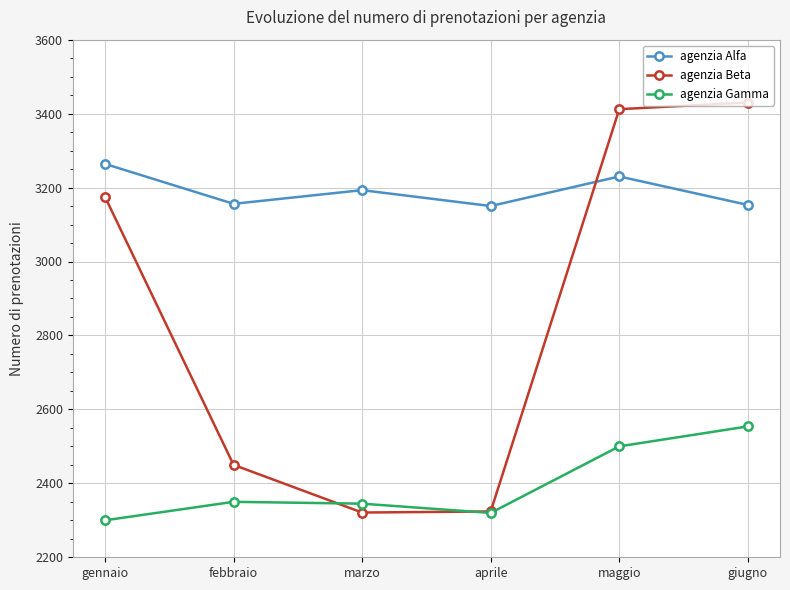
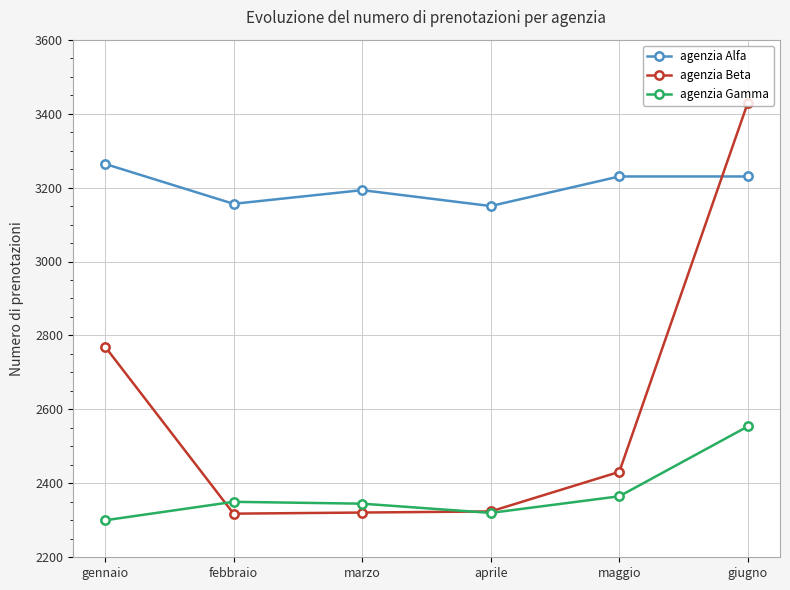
agenzia Beta, gennaio: 3180 -> 2770
agenzia Beta, febbraio: 2450 -> 2320
agenzia Beta, maggio: 3410 -> 2430
agenzia Gamma, maggio: 2500 -> 2370
agenzia Alfa, giugno: 3150 -> 3230
